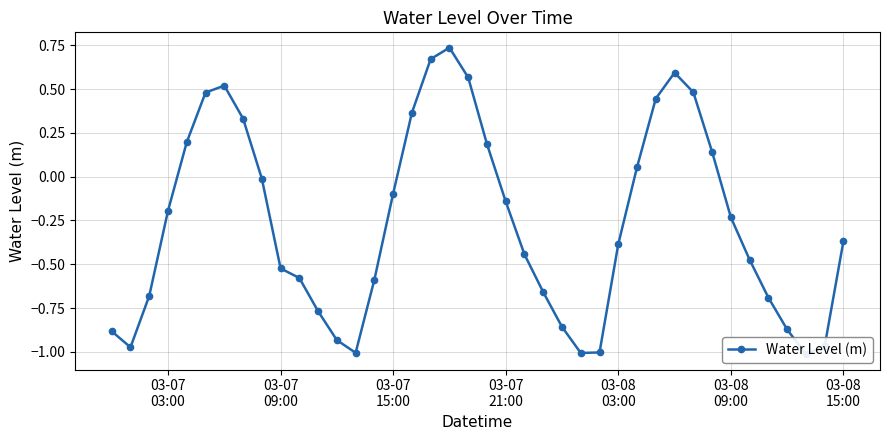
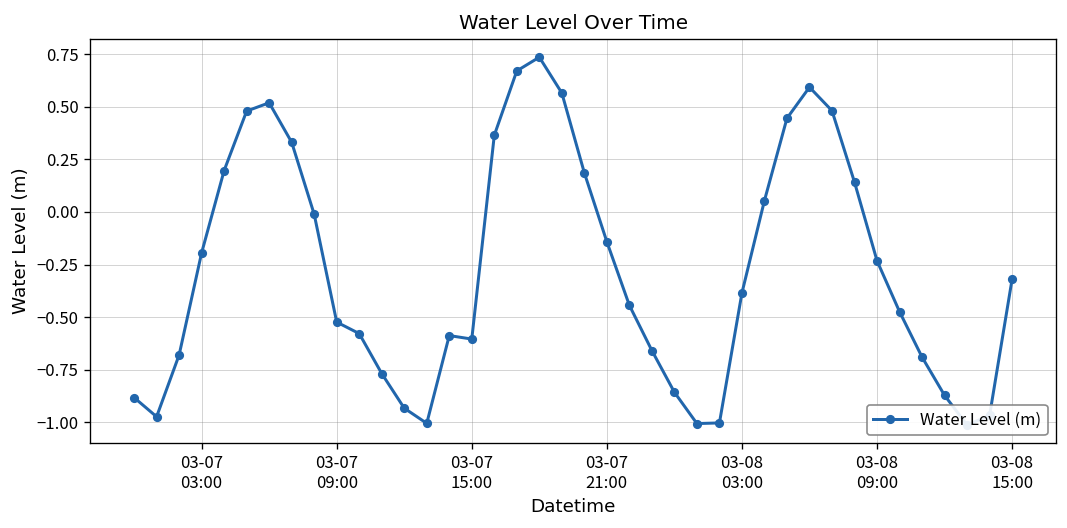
03-07 15:00: -0.10 -> -0.60
03-08 15:00: -0.37 -> -0.32
